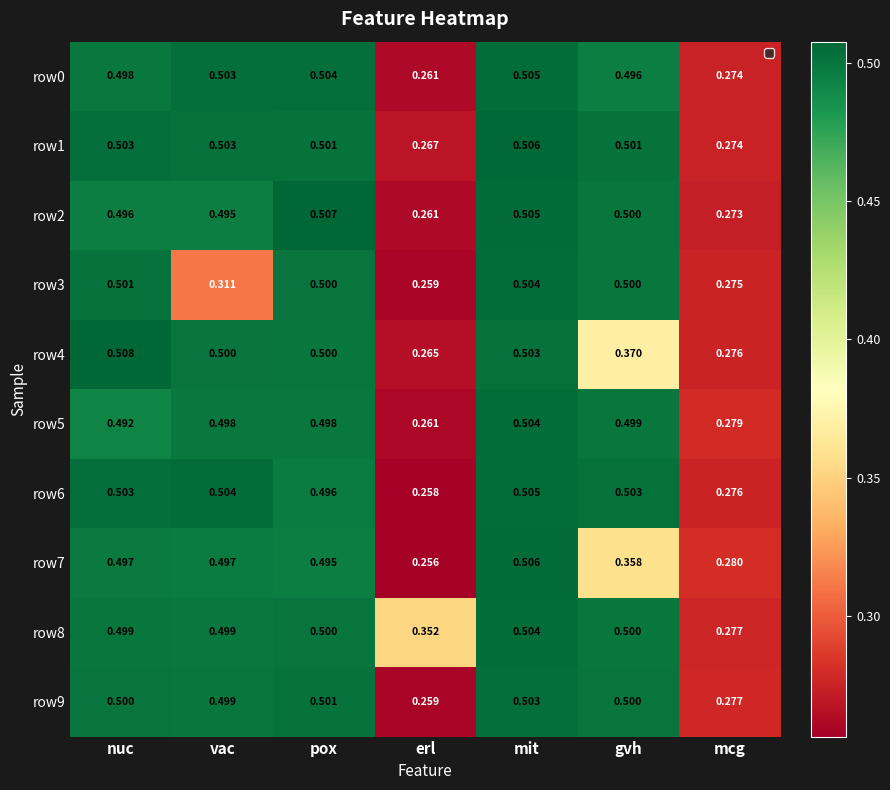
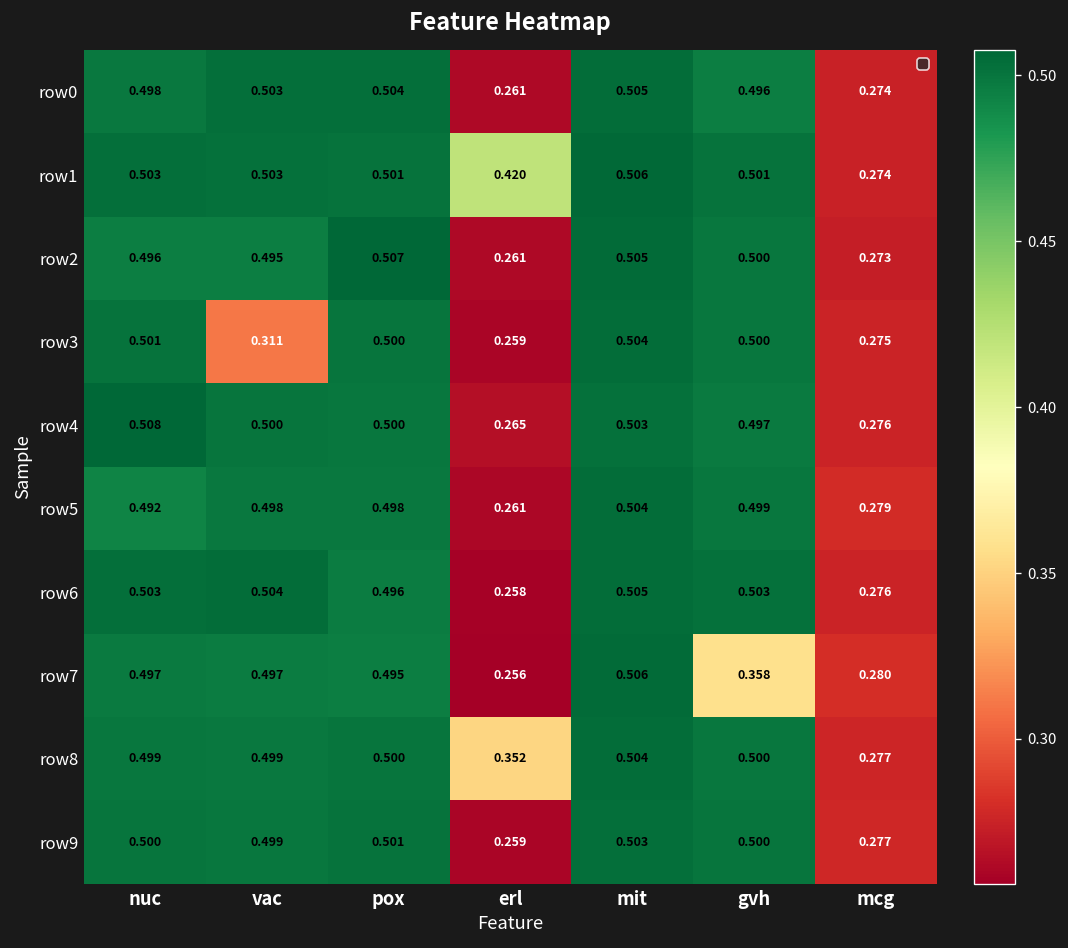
row1, erl: 0.267 -> 0.420
row4, gvh: 0.370 -> 0.497
